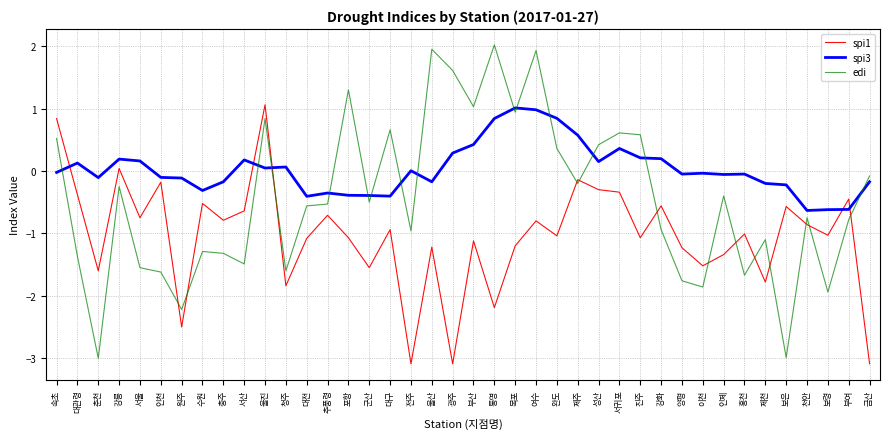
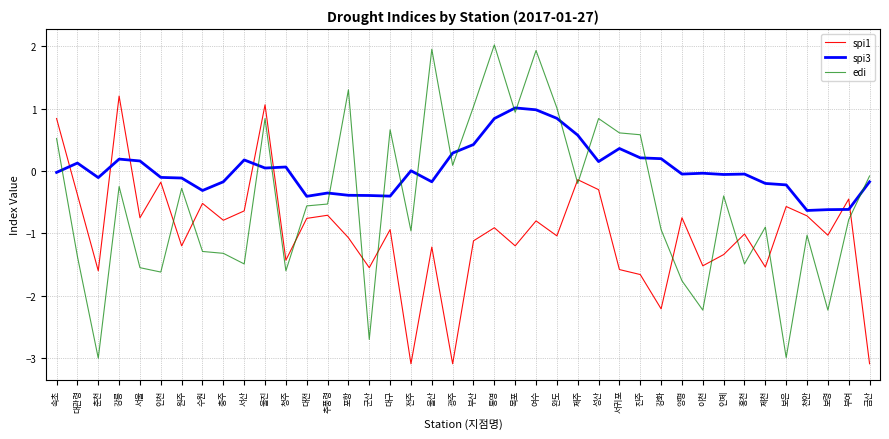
spi1, 강릉: 0.0 -> 1.2
spi1, 원주: -2.5 -> -1.2
edi, 원주: -2.2 -> -0.3
spi1, 청주: -1.8 -> -1.4
spi1, 대전: -1.1 -> -0.8
edi, 군산: -0.5 -> -2.7
edi, 광주: 1.6 -> 0.1
spi1, 통영: -2.2 -> -0.9
edi, 완도: 0.4 -> 1.0
edi, 성산: 0.4 -> 0.8
spi1, 서귀포: -0.3 -> -1.6
spi1, 진주: -1.1 -> -1.7
spi1, 강화: -0.6 -> -2.2
spi1, 양평: -1.2 -> -0.8
edi, 이천: -1.9 -> -2.2
edi, 홍천: -1.7 -> -1.5
spi1, 제천: -1.8 -> -1.5
edi, 제천: -1.1 -> -0.9
spi1, 천안: -0.9 -> -0.7
edi, 천안: -0.8 -> -1.0
edi, 보령: -1.9 -> -2.2
